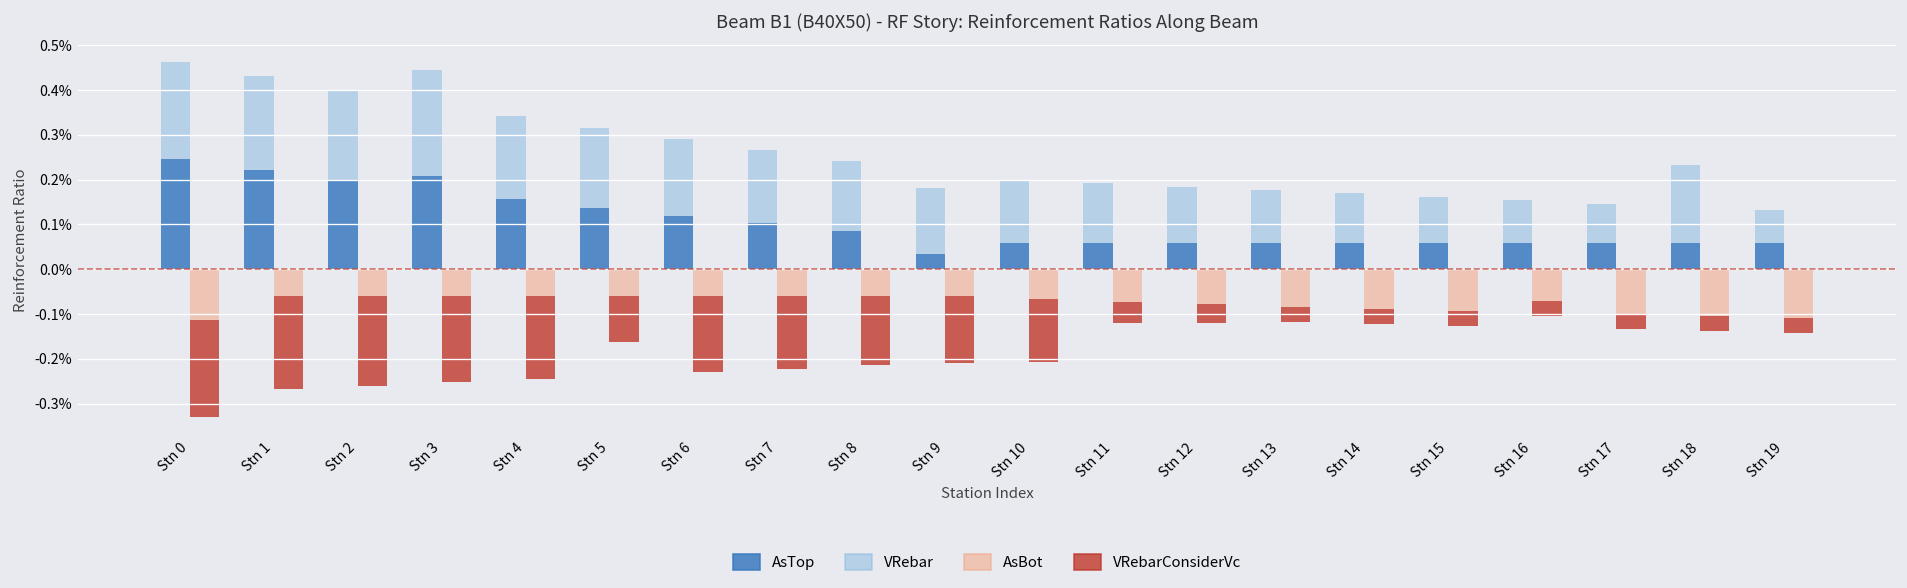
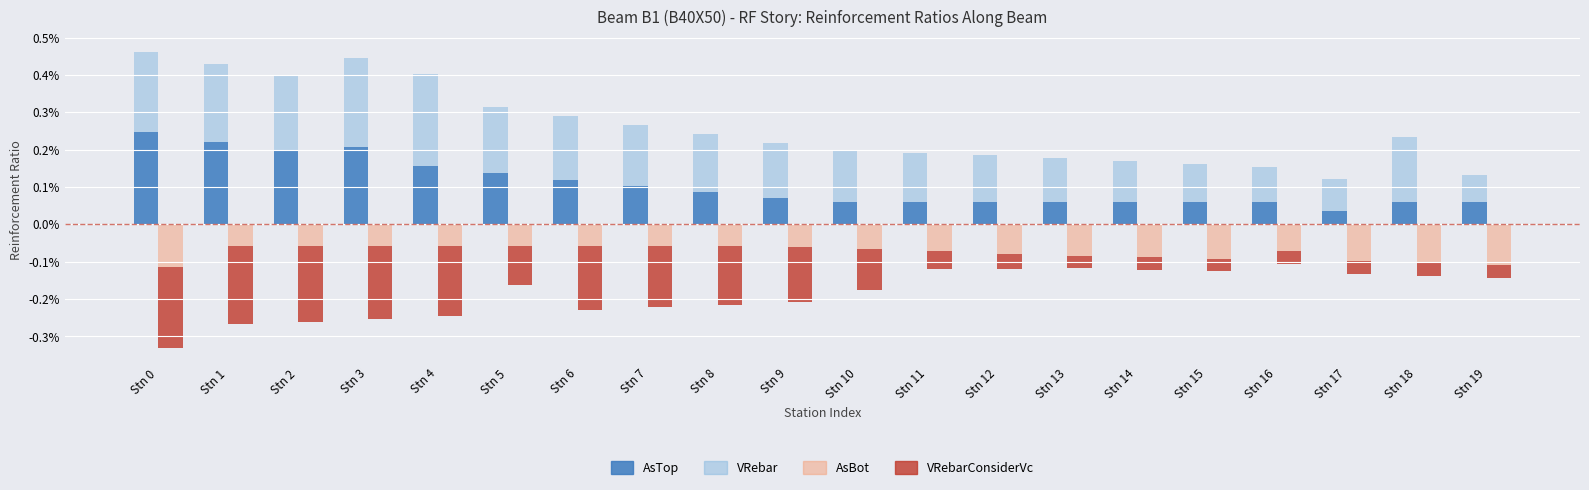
VRebar, Stn 4: 0.19% -> 0.25%
AsTop, Stn 9: 0.03% -> 0.07%
VRebarConsiderVc, Stn 10: -0.14% -> -0.11%
AsTop, Stn 17: 0.06% -> 0.04%
